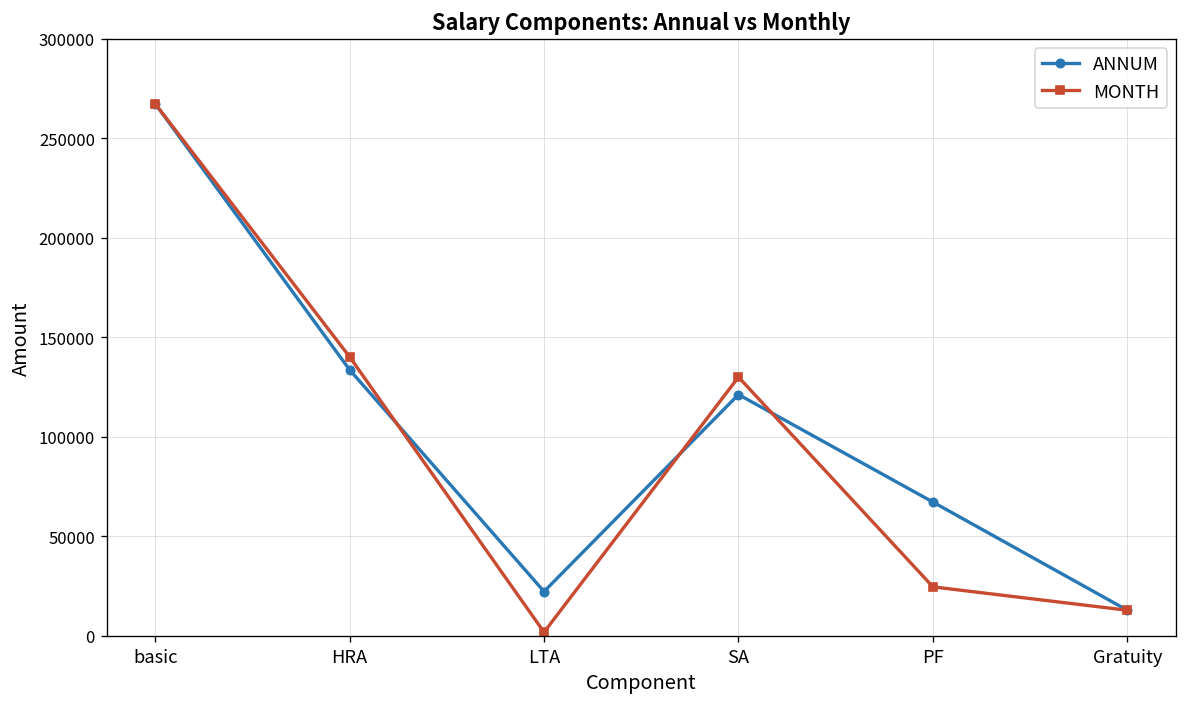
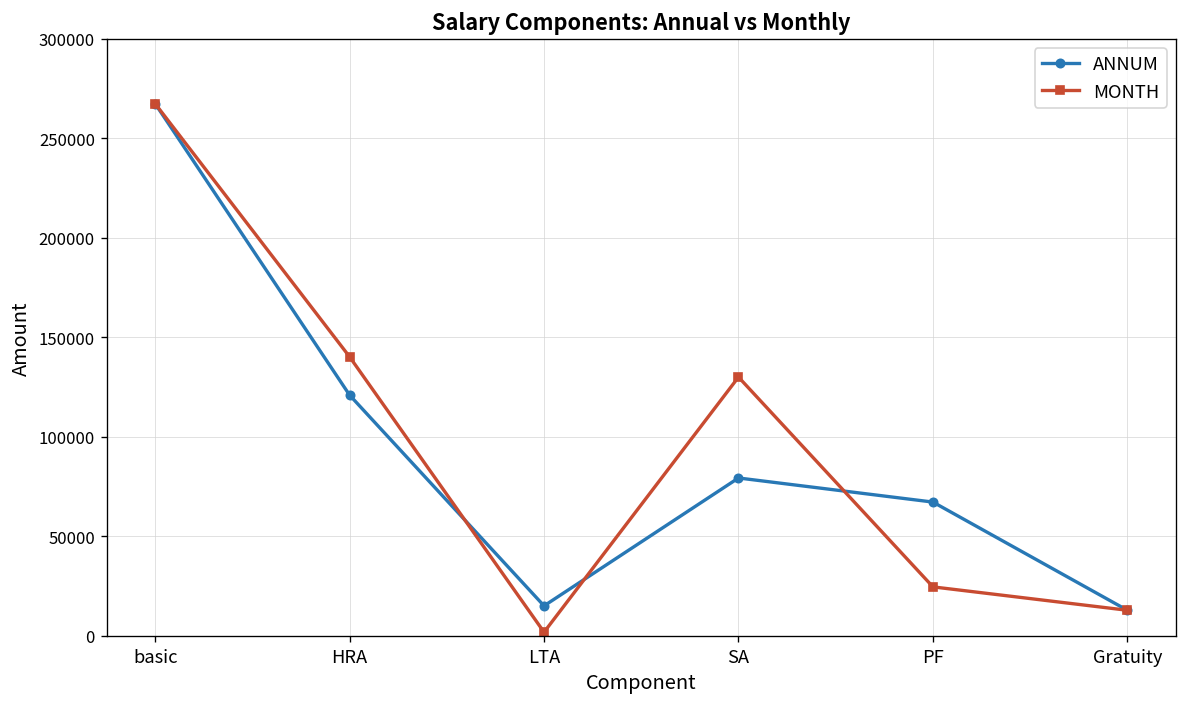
ANNUM, HRA: 134000 -> 121000
ANNUM, LTA: 22000 -> 15000
ANNUM, SA: 121000 -> 79000
